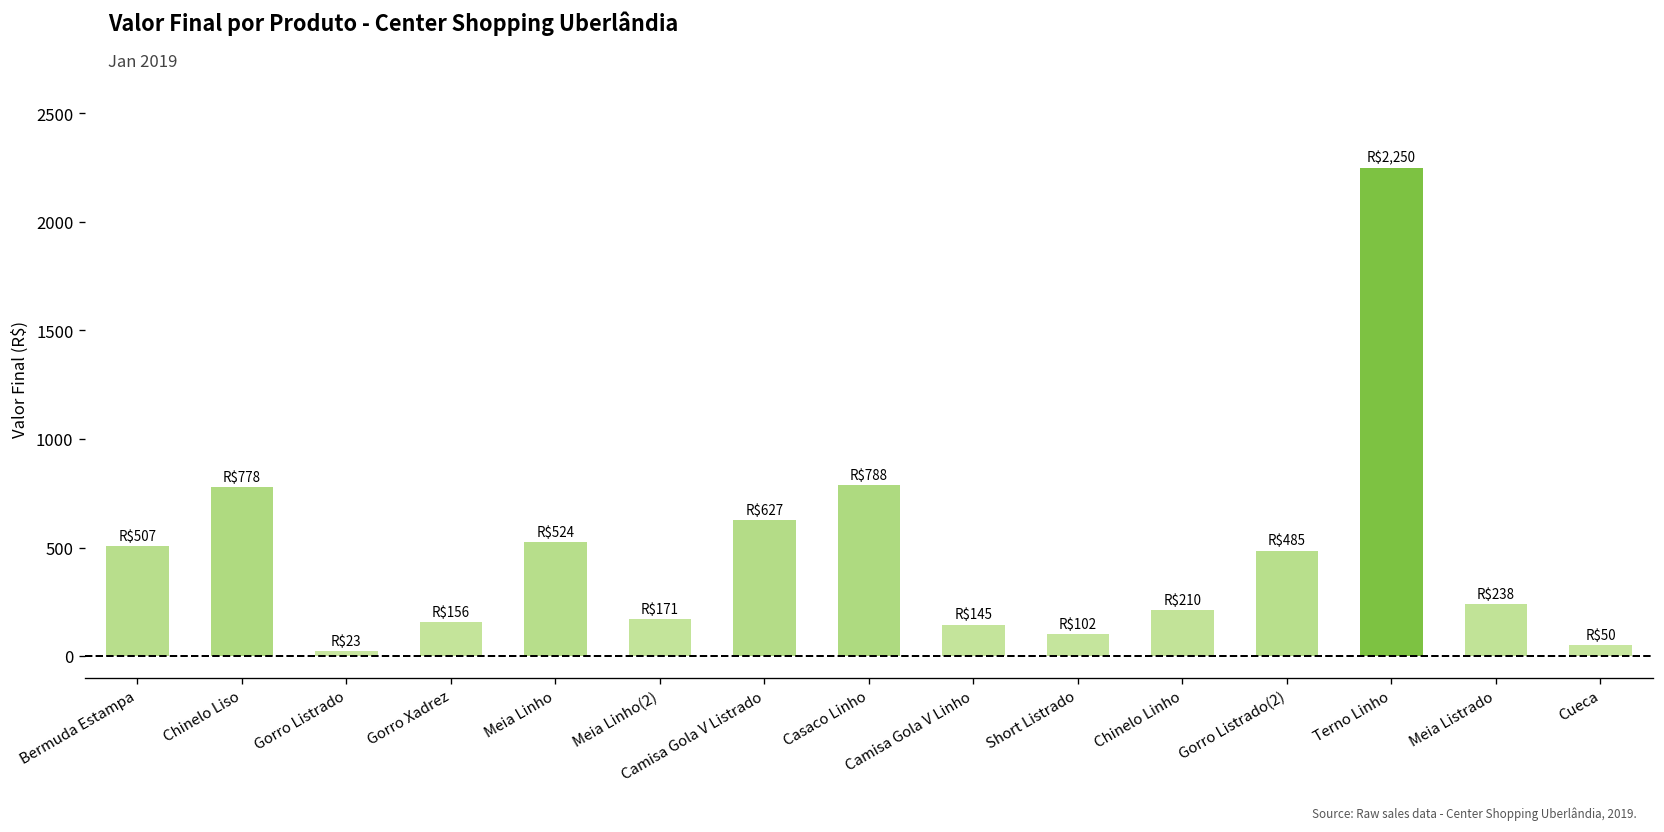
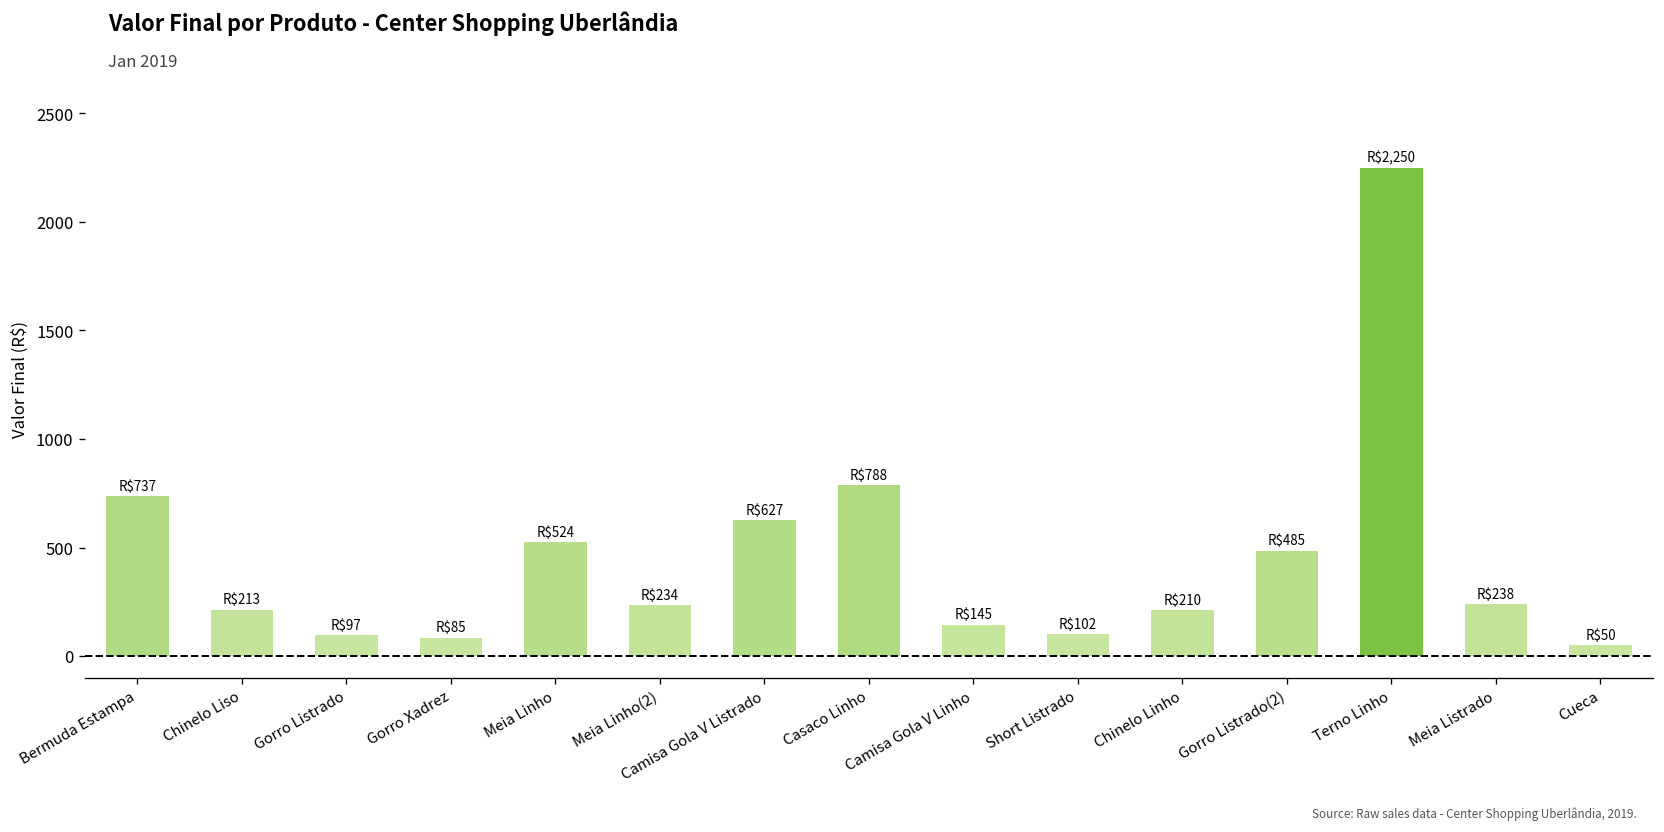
Bermuda Estampa: $507 -> $737
Chinelo Liso: $778 -> $213
Gorro Listrado: $23 -> $97
Gorro Xadrez: $156 -> $85
Meia Linho(2): $171 -> $234
